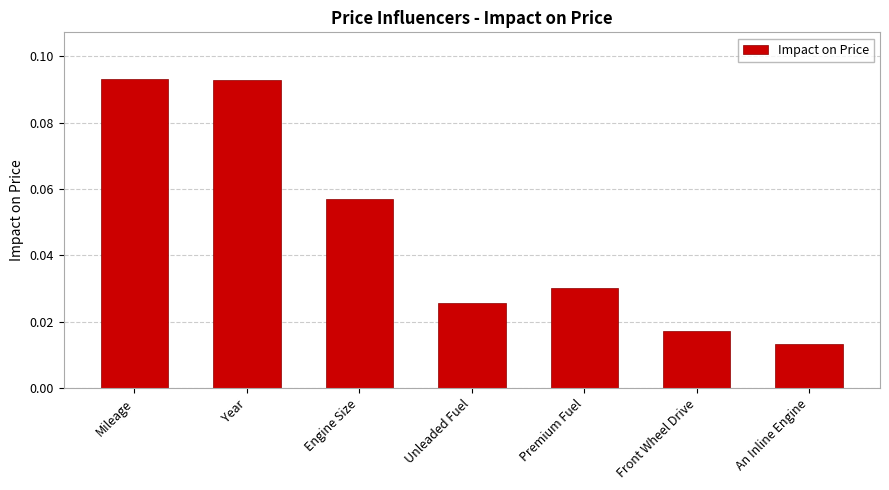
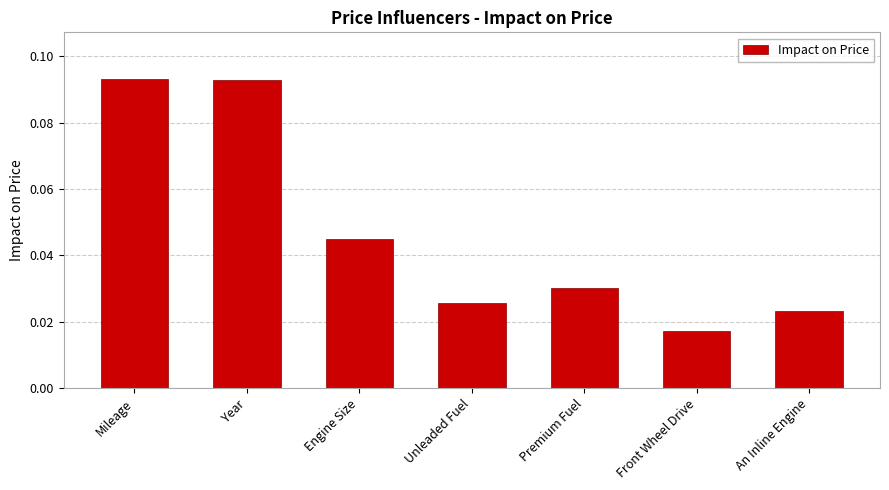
Engine Size: 0.057 -> 0.045
An Inline Engine: 0.013 -> 0.023
